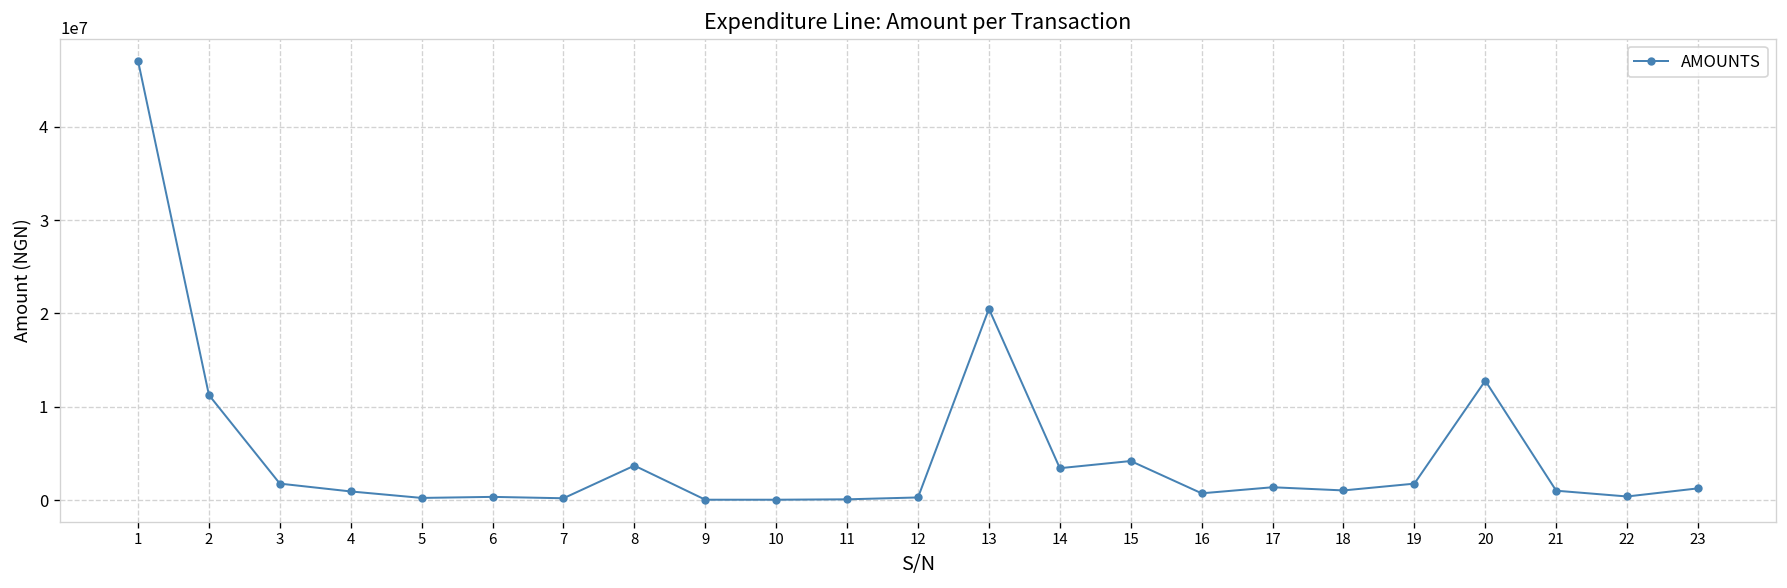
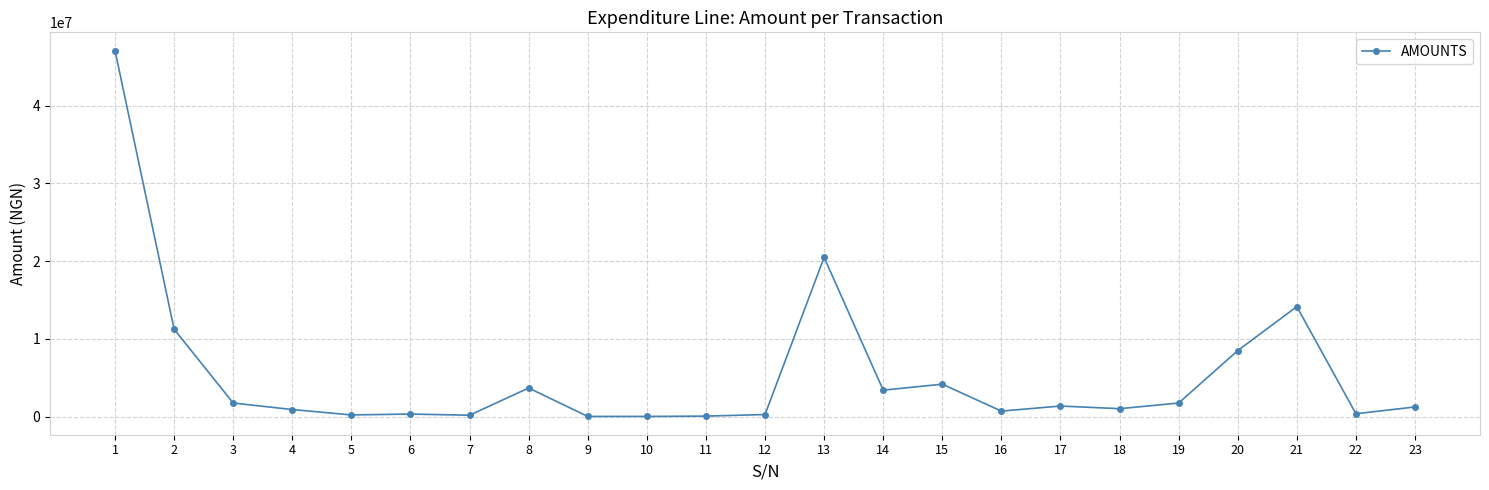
20: 13000000 -> 9000000
21: 1000000 -> 14000000
